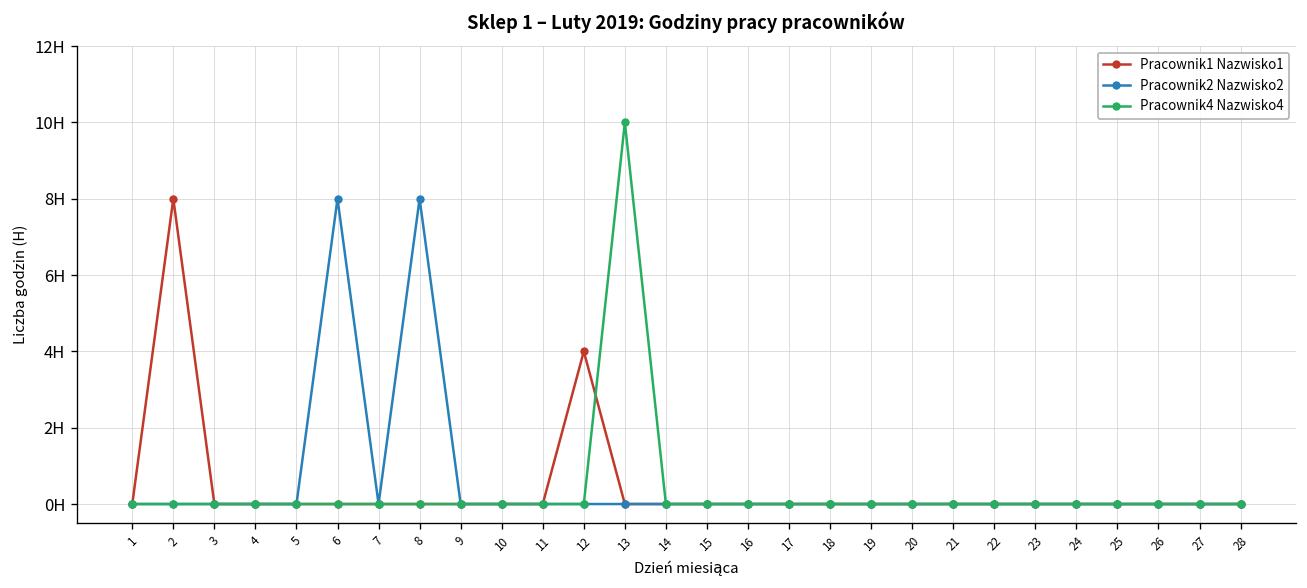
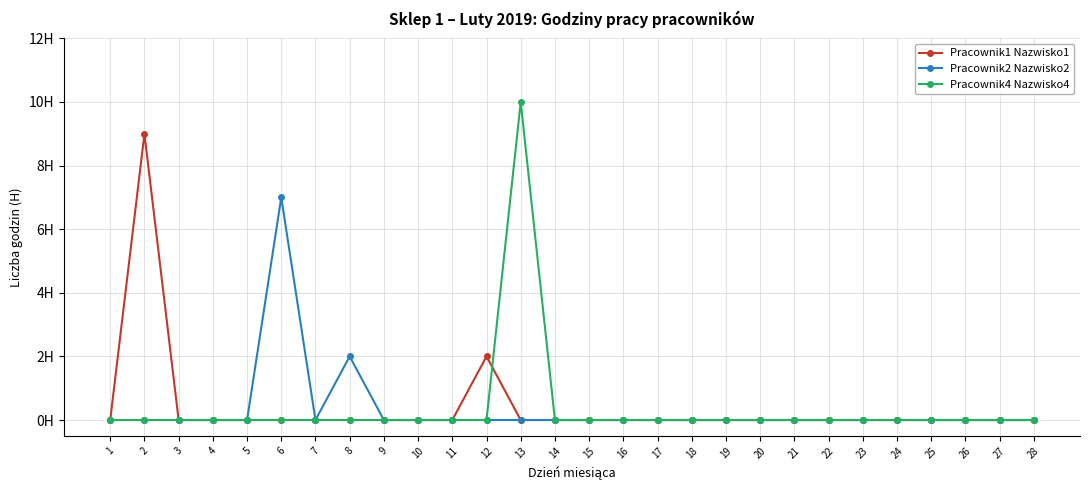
Pracownik1 Nazwisko1, 2: 8H -> 9H
Pracownik2 Nazwisko2, 6: 8H -> 7H
Pracownik2 Nazwisko2, 8: 8H -> 2H
Pracownik1 Nazwisko1, 12: 4H -> 2H
